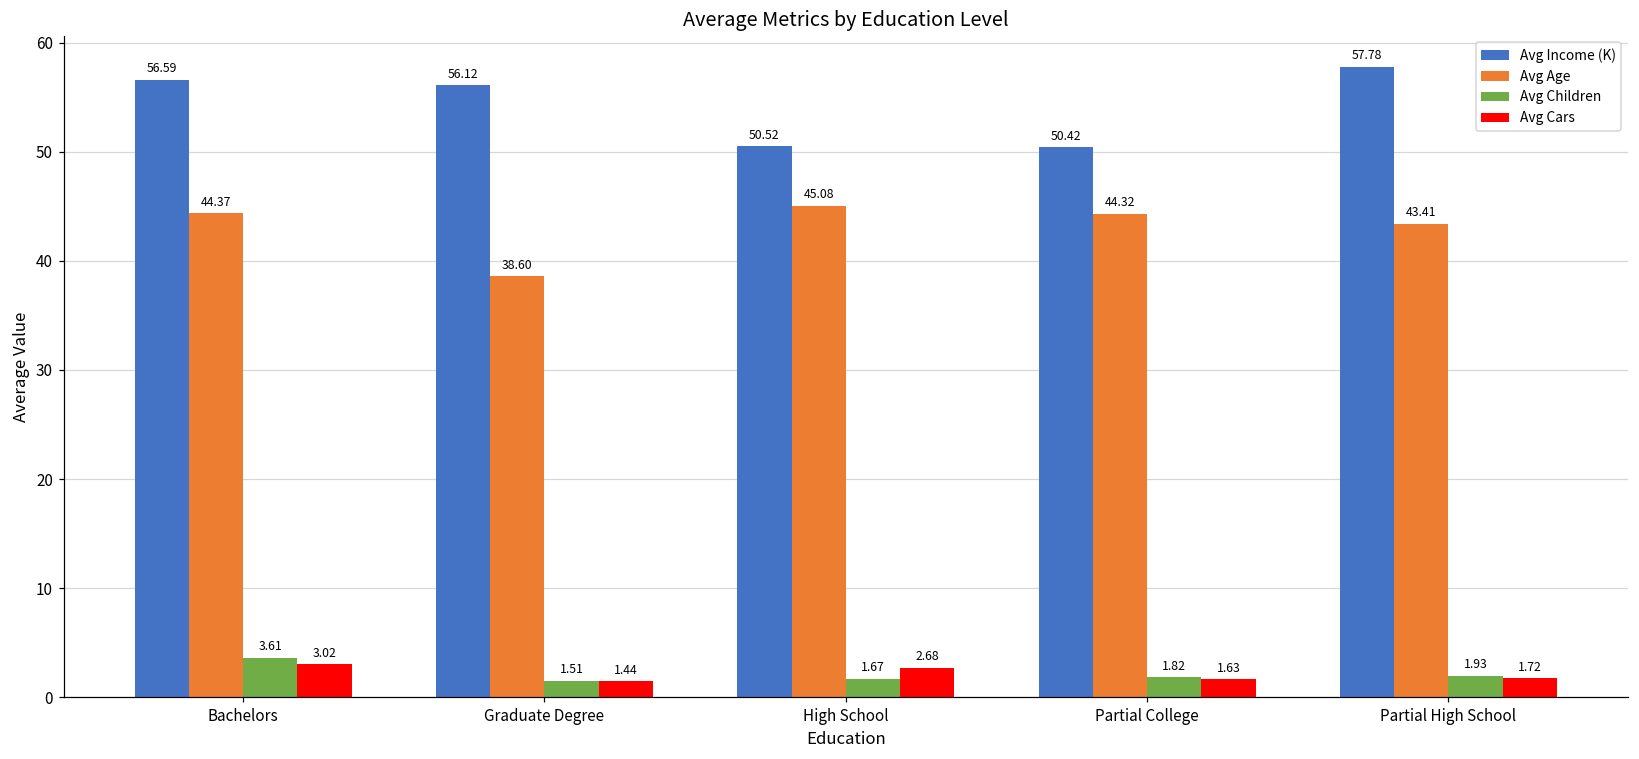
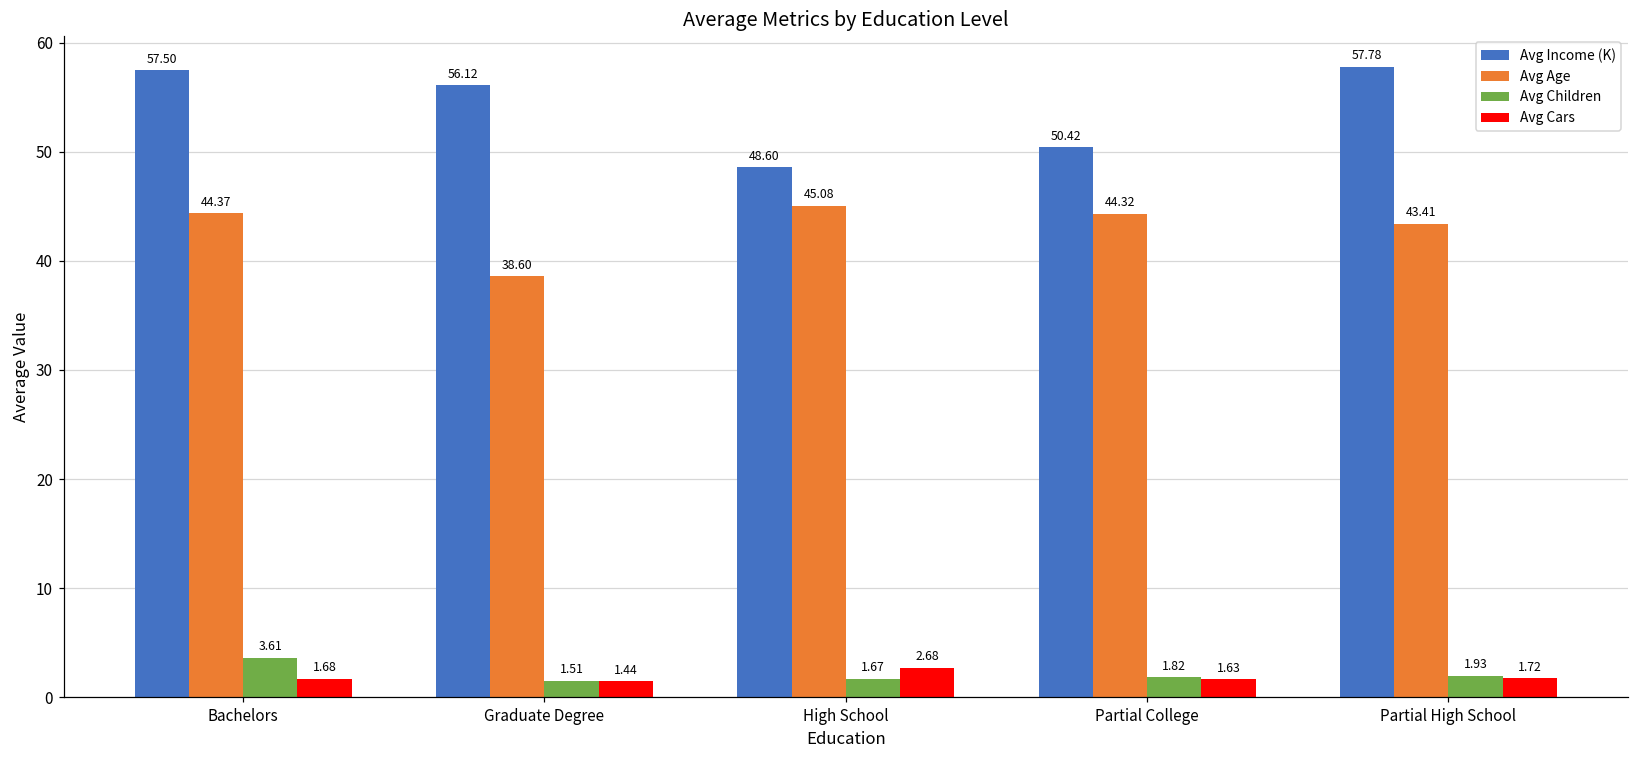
Avg Income (K), Bachelors: 56.59 -> 57.50
Avg Cars, Bachelors: 3.02 -> 1.68
Avg Income (K), High School: 50.52 -> 48.60
